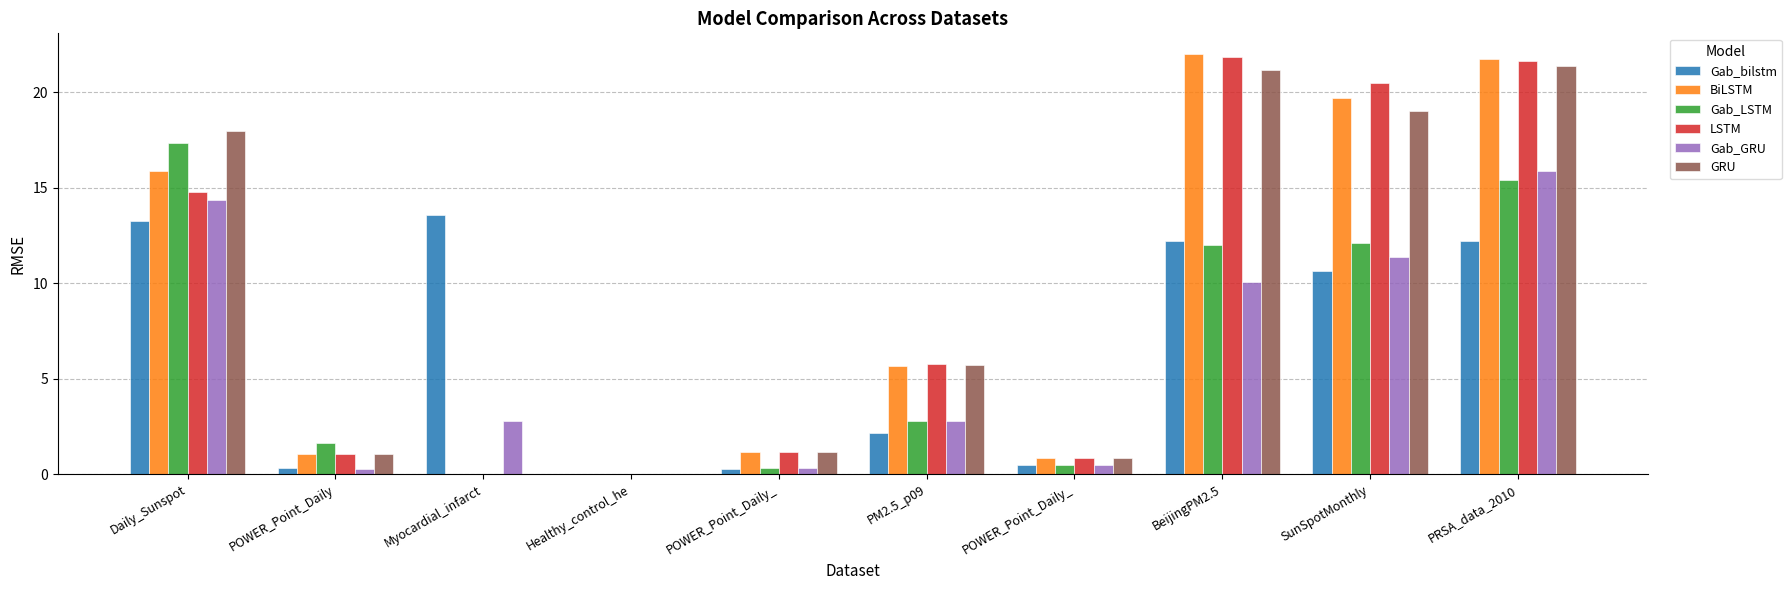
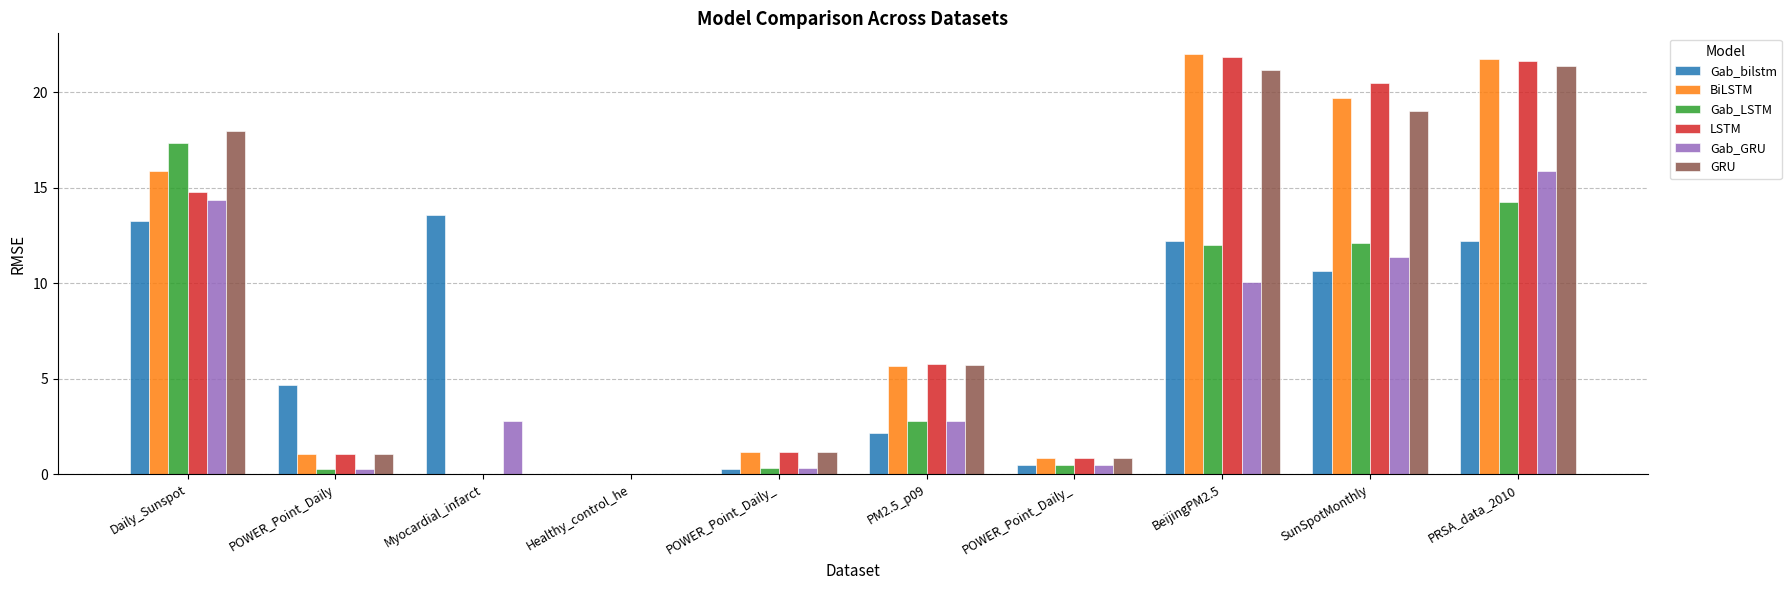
Gab_bilstm, POWER_Point_Daily: 0.3 -> 4.7
Gab_LSTM, POWER_Point_Daily: 1.6 -> 0.3
Gab_LSTM, PRSA_data_2010: 15.4 -> 14.2
